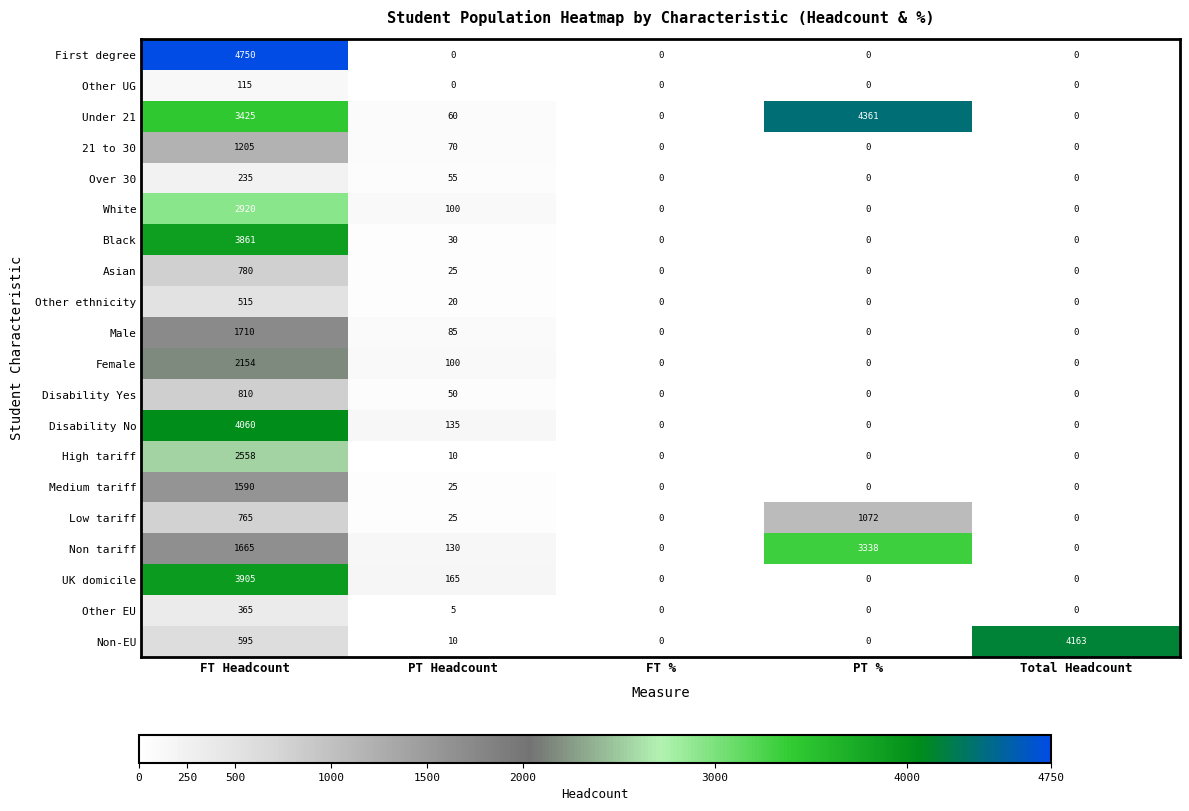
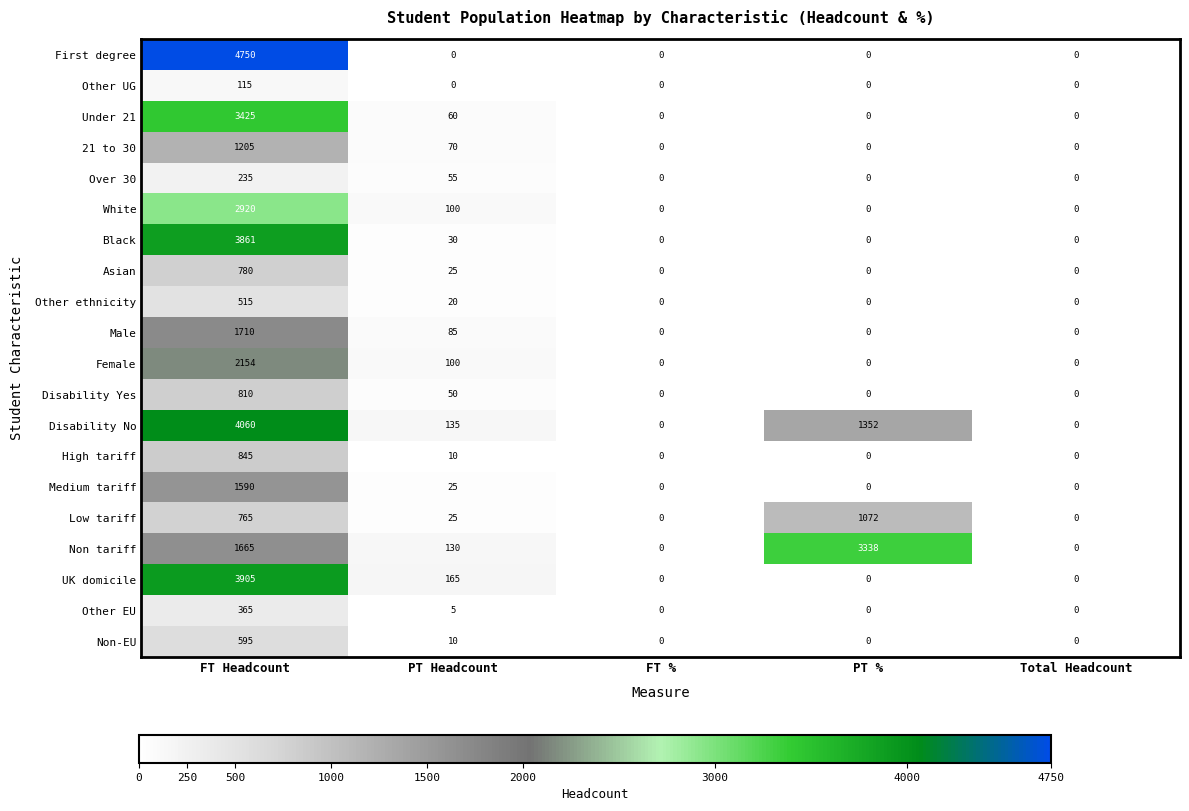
Under 21, PT %: 4361 -> 0
Disability No, PT %: 0 -> 1352
High tariff, FT Headcount: 2558 -> 845
Non-EU, Total Headcount: 4163 -> 0
